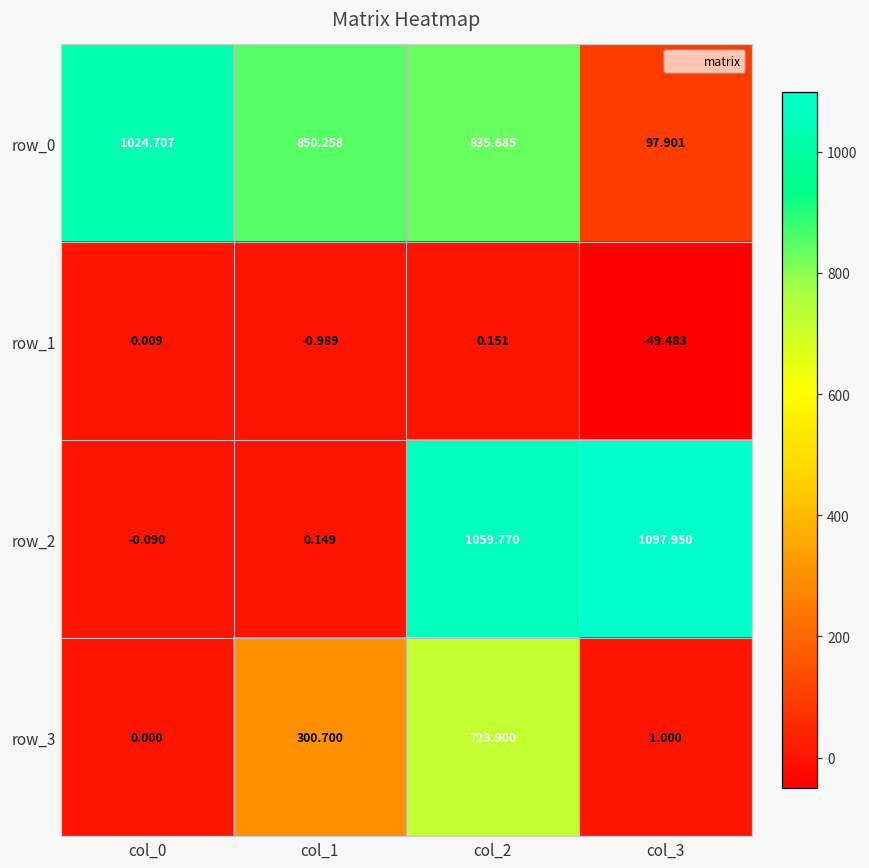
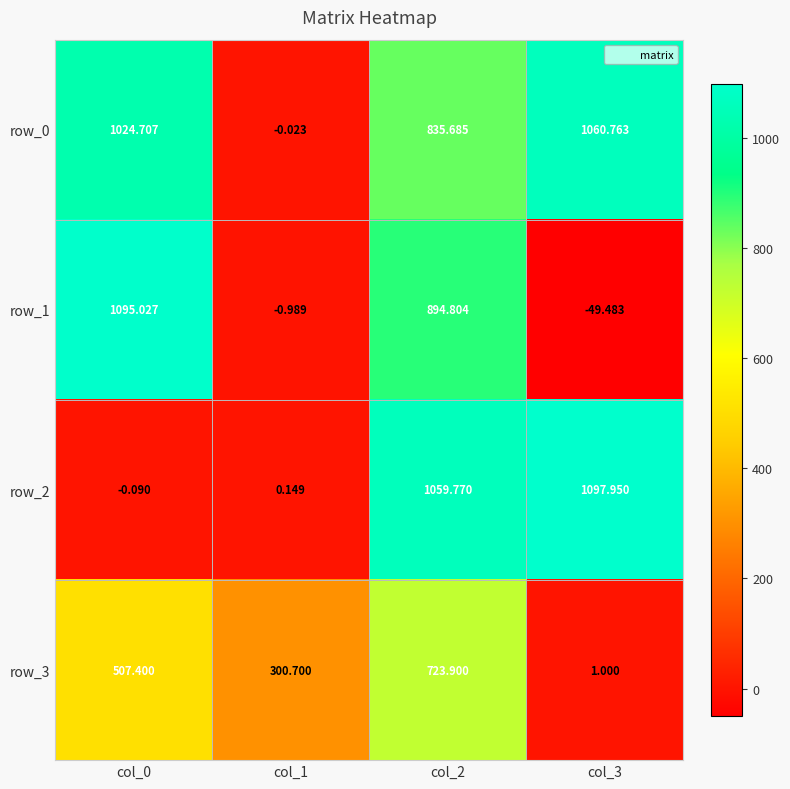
row_0, col_1: 850.258 -> -0.023
row_0, col_3: 97.901 -> 1060.763
row_1, col_0: 0.009 -> 1095.027
row_1, col_2: 0.151 -> 894.804
row_3, col_0: 0.000 -> 507.400
